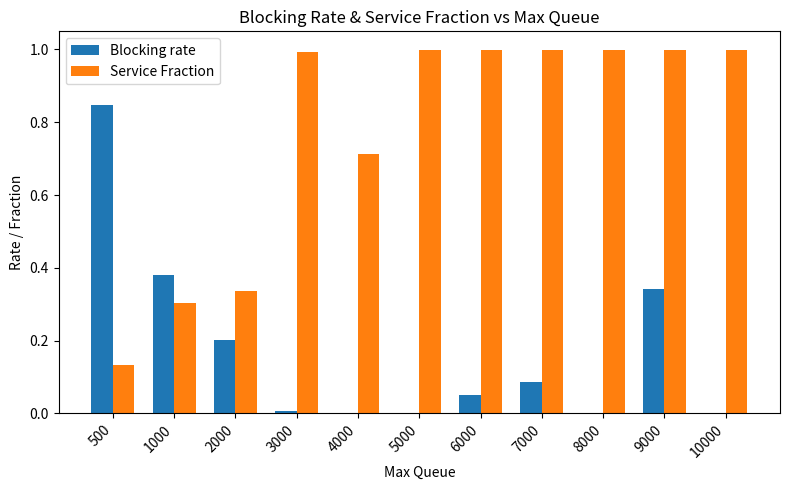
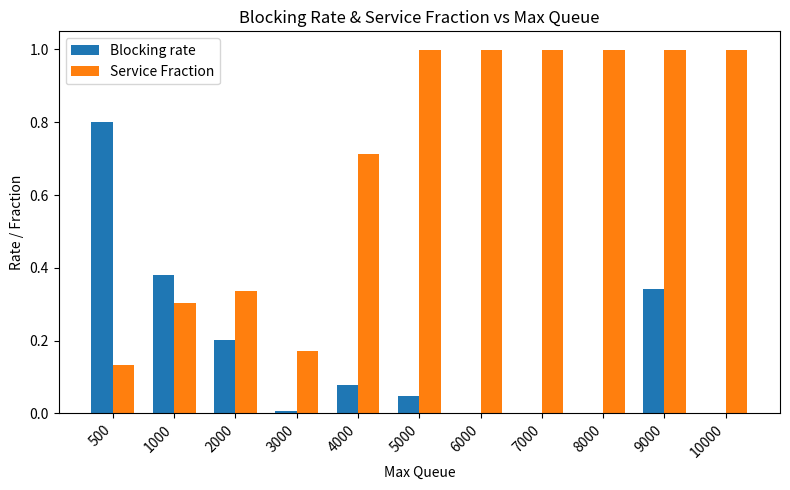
Blocking rate, 500: 0.85 -> 0.80
Service Fraction, 3000: 0.99 -> 0.17
Blocking rate, 4000: 0.00 -> 0.08
Blocking rate, 5000: 0.00 -> 0.05
Blocking rate, 6000: 0.05 -> 0.00
Blocking rate, 7000: 0.09 -> 0.00
